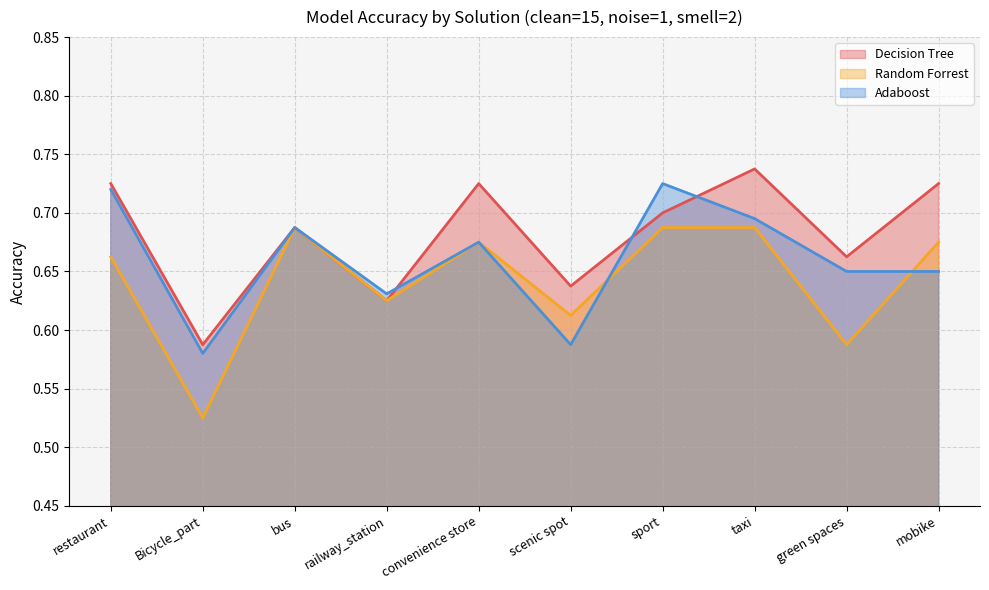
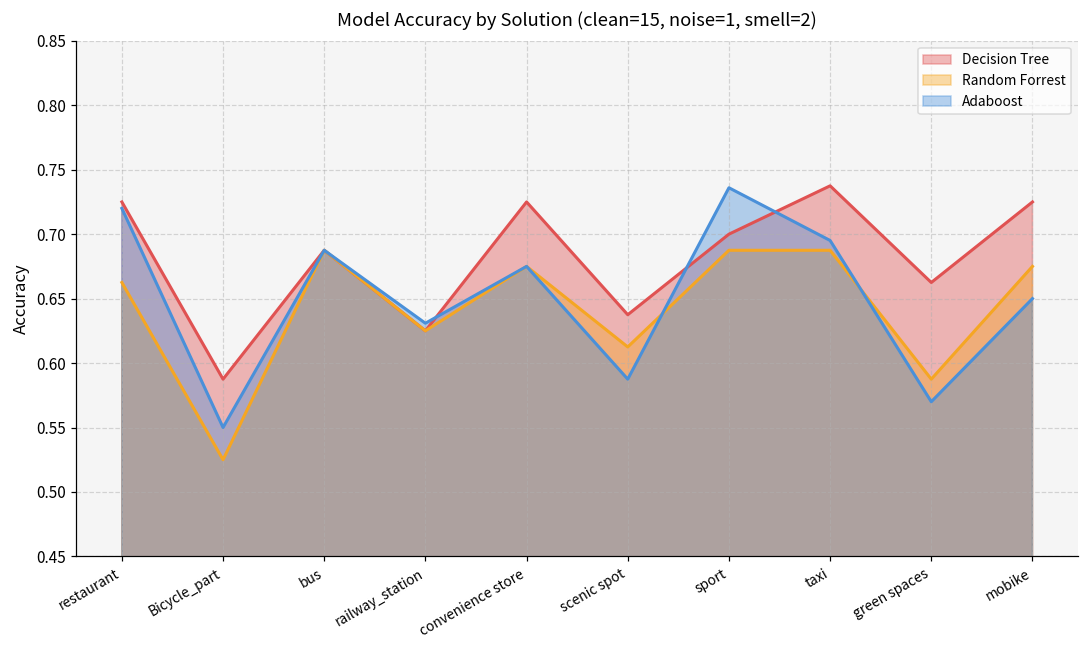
Adaboost, Bicycle_part: 0.58 -> 0.55
Adaboost, sport: 0.725 -> 0.736
Adaboost, green spaces: 0.65 -> 0.57
